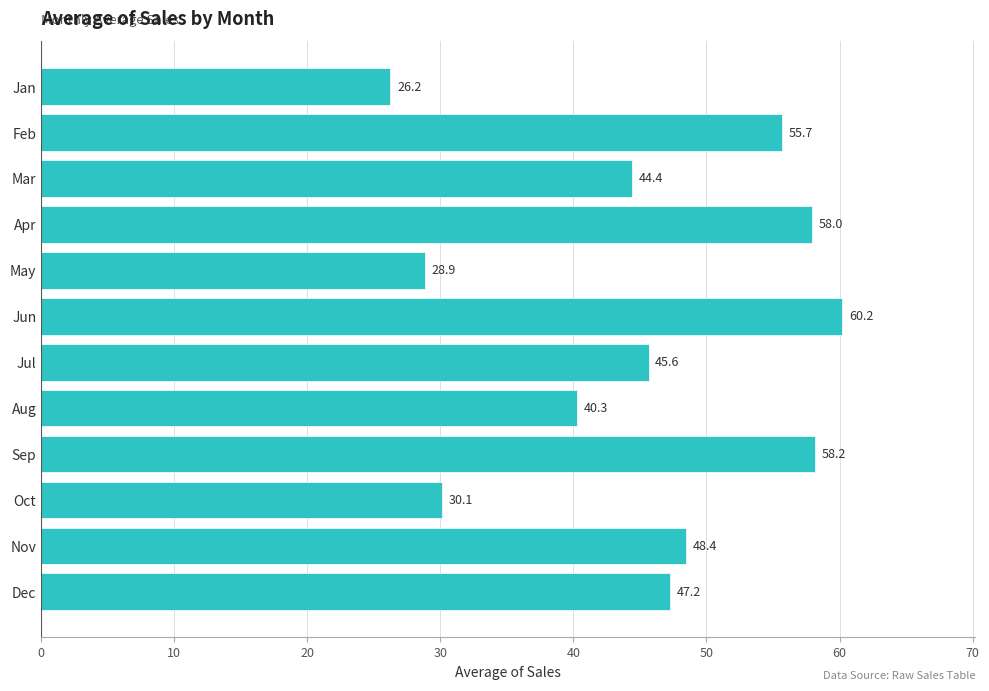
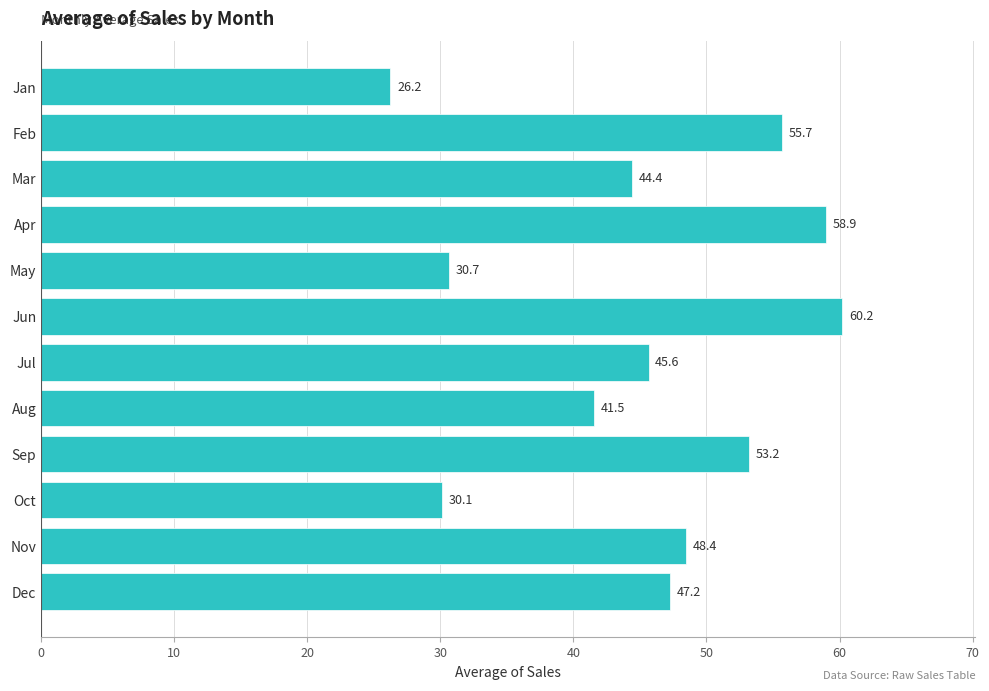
Apr: 58.0 -> 58.9
May: 28.9 -> 30.7
Aug: 40.3 -> 41.5
Sep: 58.2 -> 53.2
